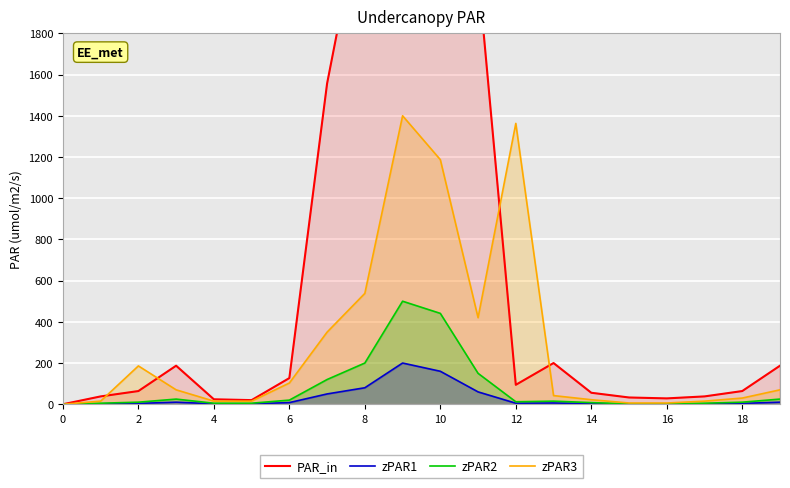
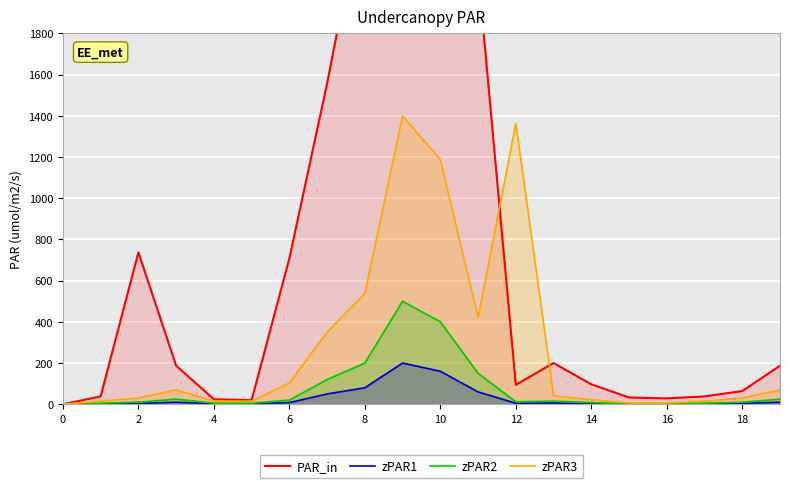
PAR_in, 2: 60 -> 740
zPAR3, 2: 190 -> 30
PAR_in, 6: 130 -> 710
zPAR2, 10: 440 -> 400
PAR_in, 14: 60 -> 100
